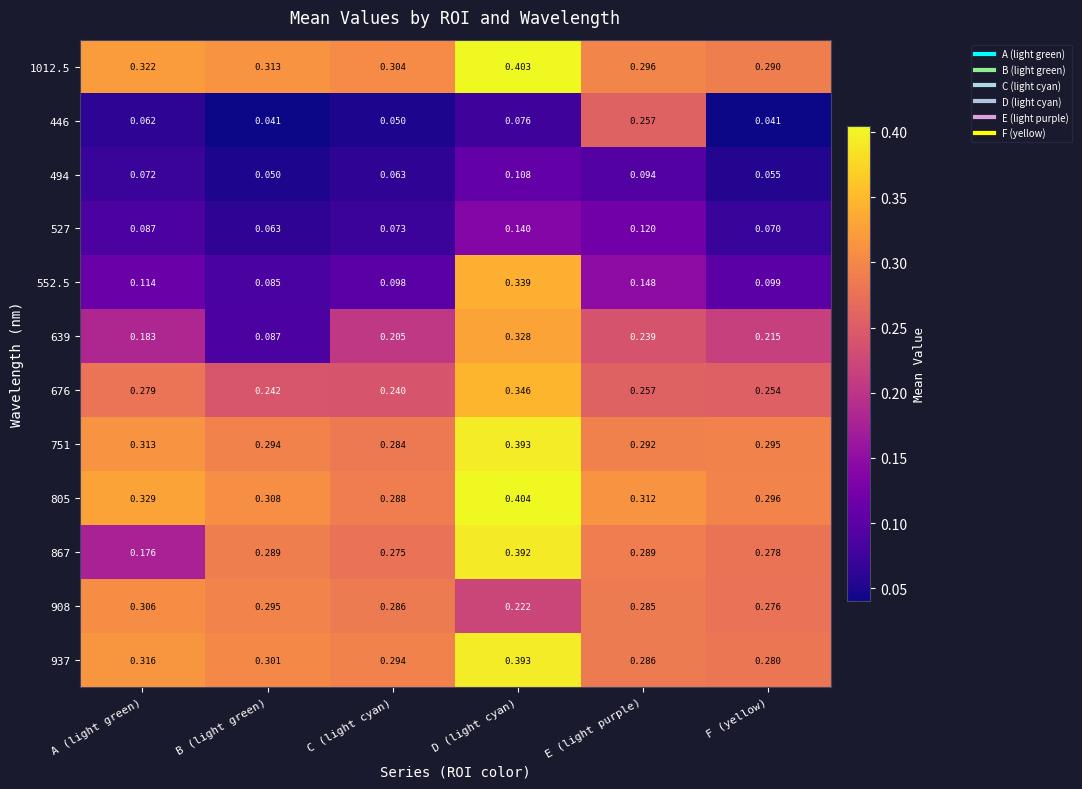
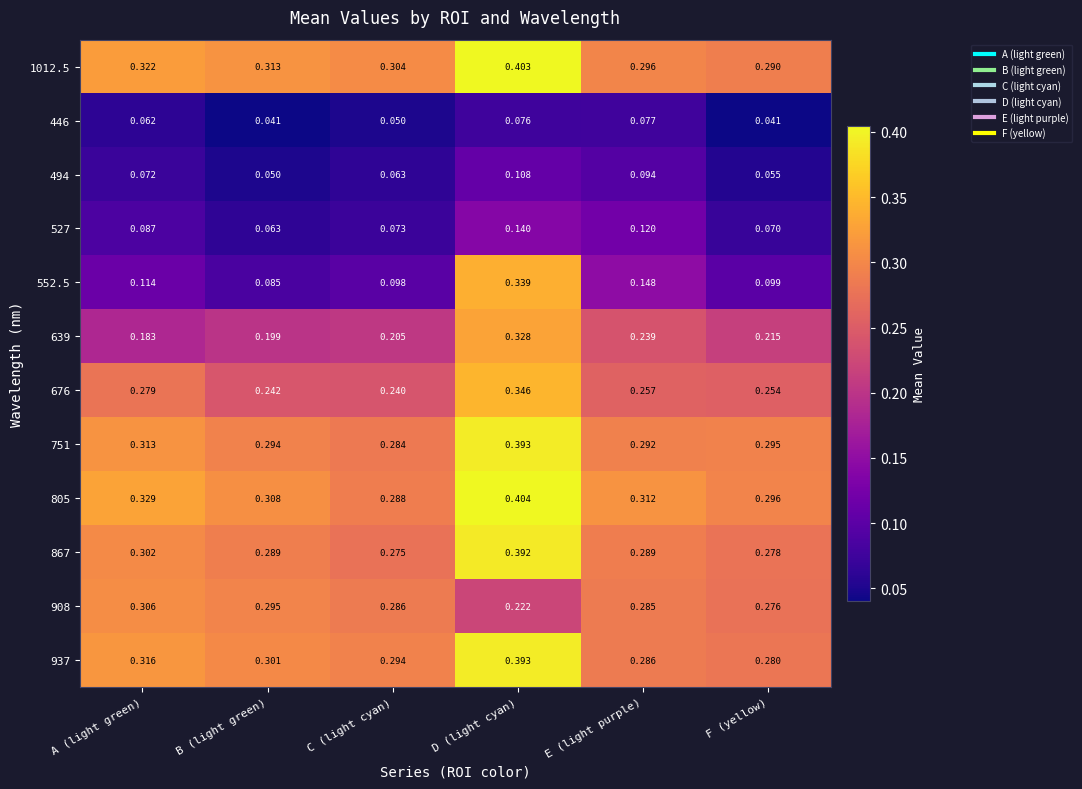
446, E (light purple): 0.257 -> 0.077
639, B (light green): 0.087 -> 0.199
867, A (light green): 0.176 -> 0.302
